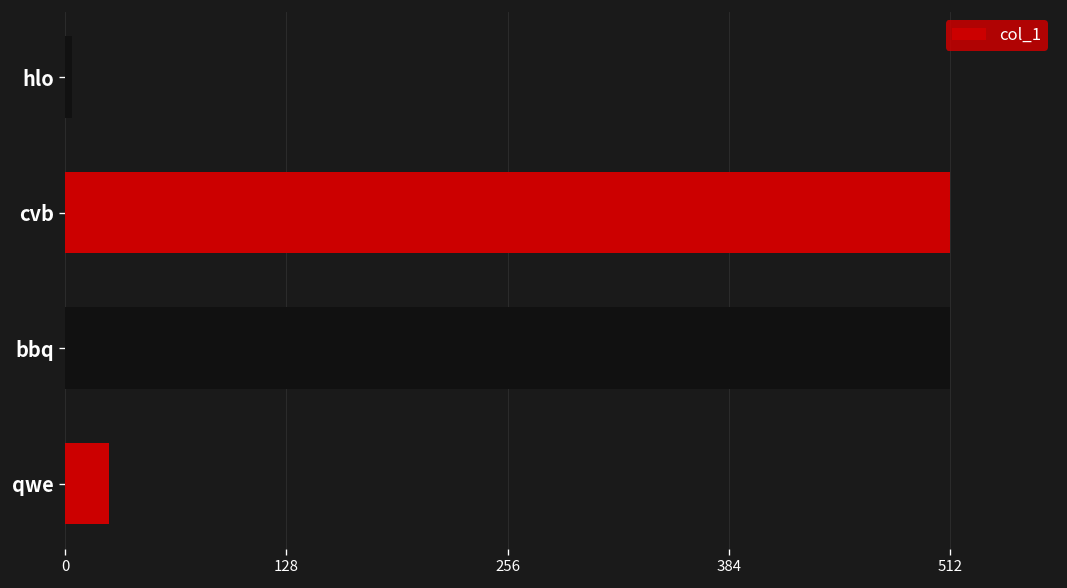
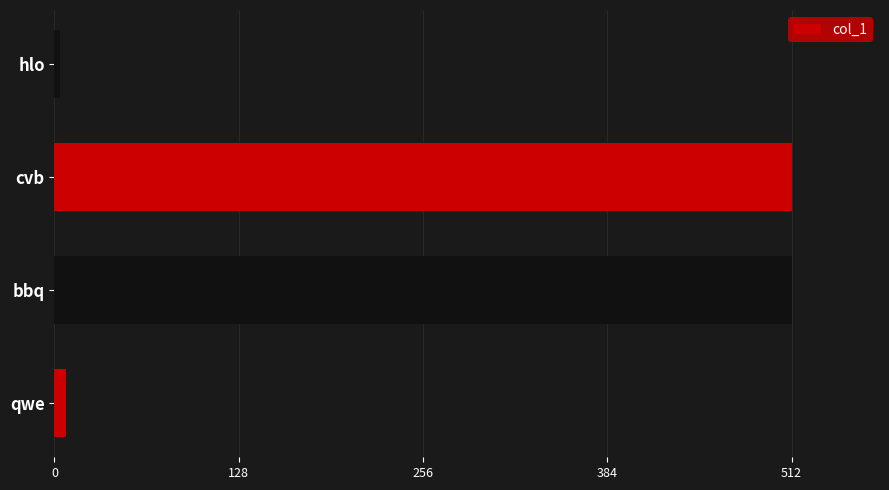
qwe: 25 -> 8
